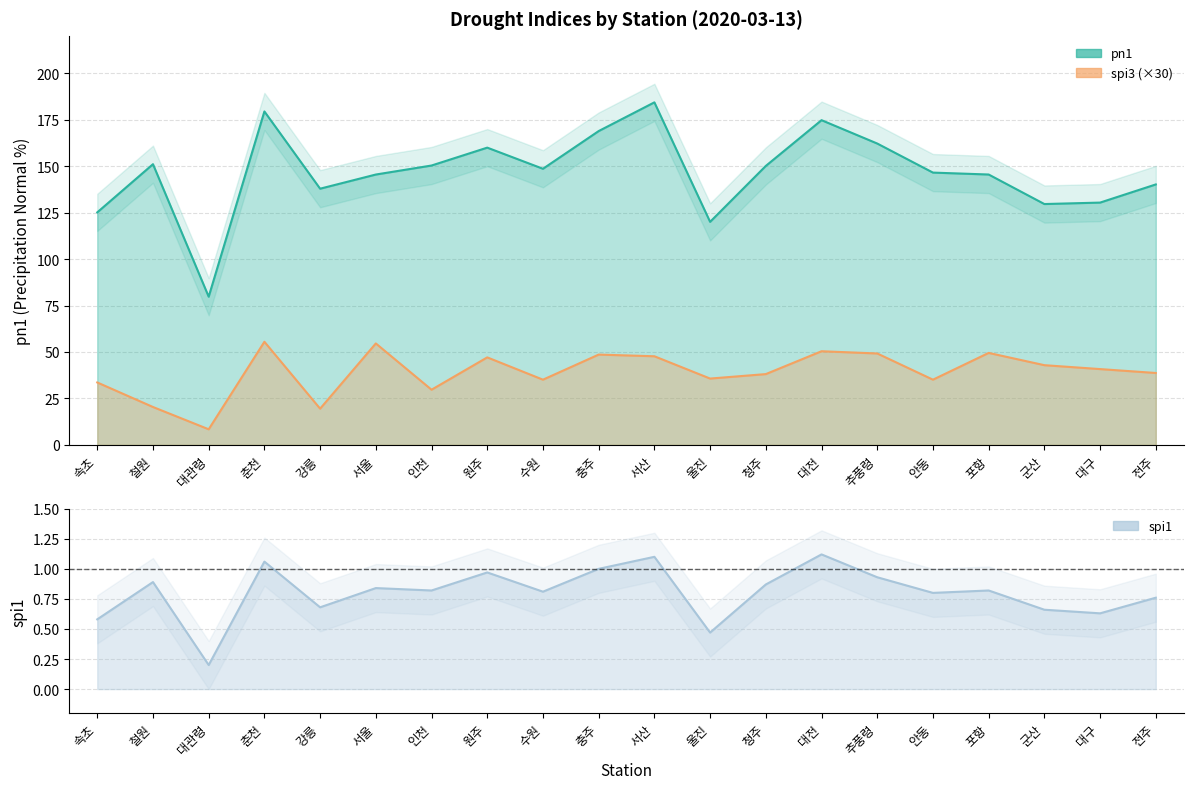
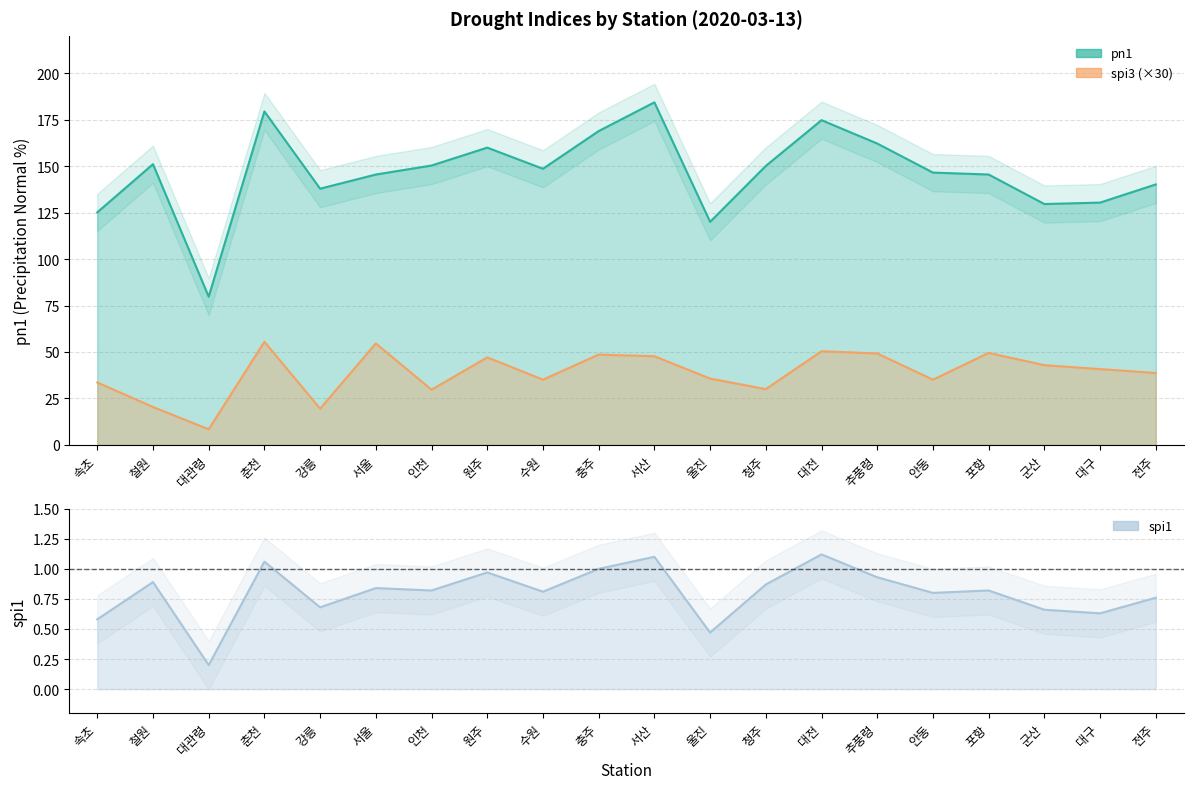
Drought Indices by Station (2020-03-13), spi3 (×30), 청주: 38 -> 30
